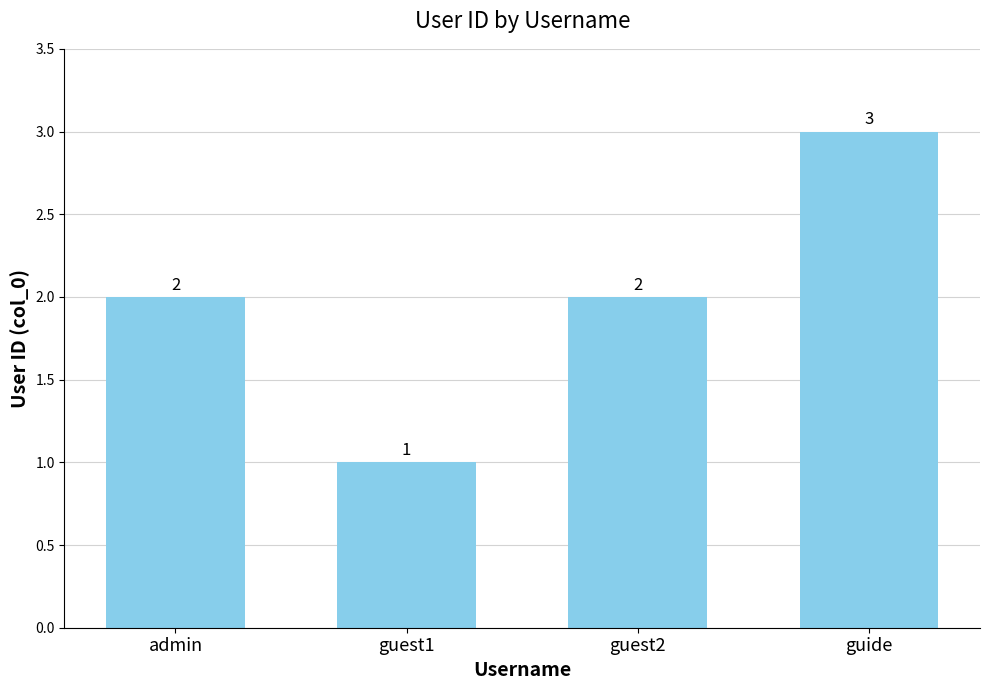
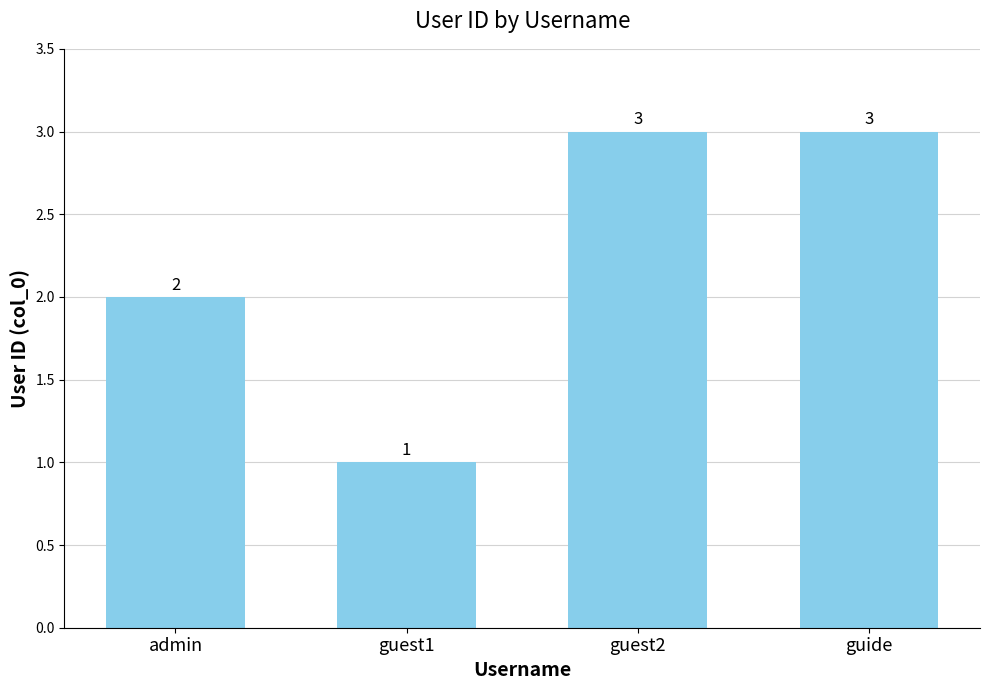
guest2: 2 -> 3
